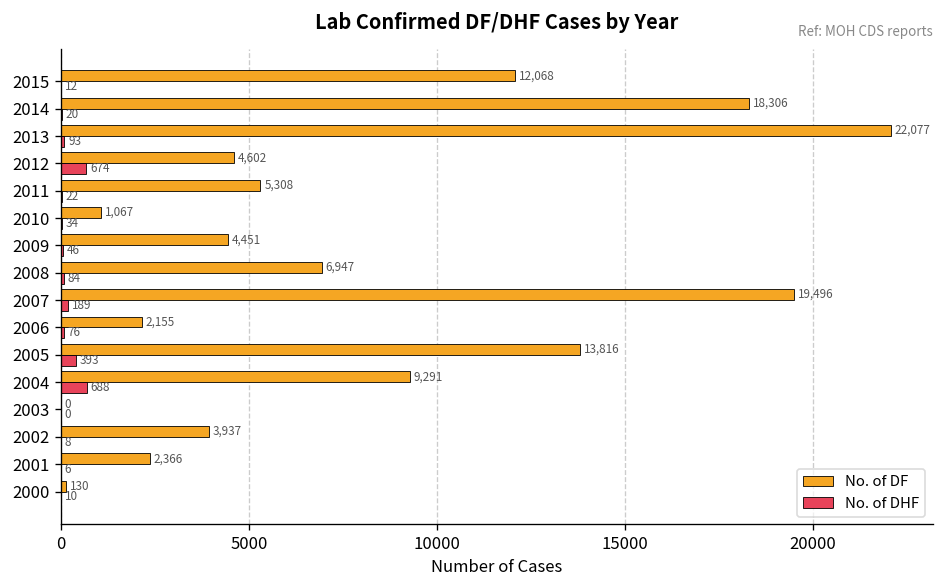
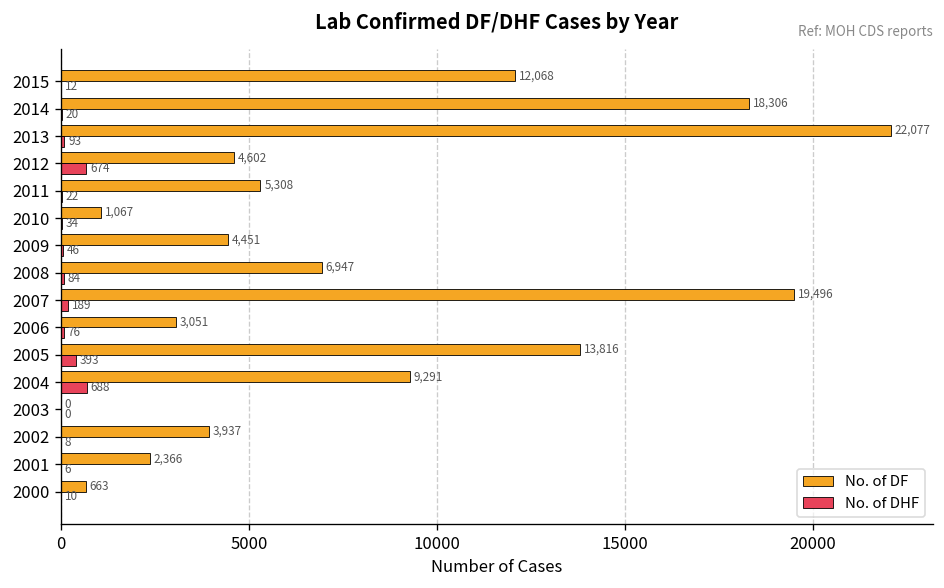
No. of DF, 2006: 2,155 -> 3,051
No. of DF, 2000: 130 -> 663
